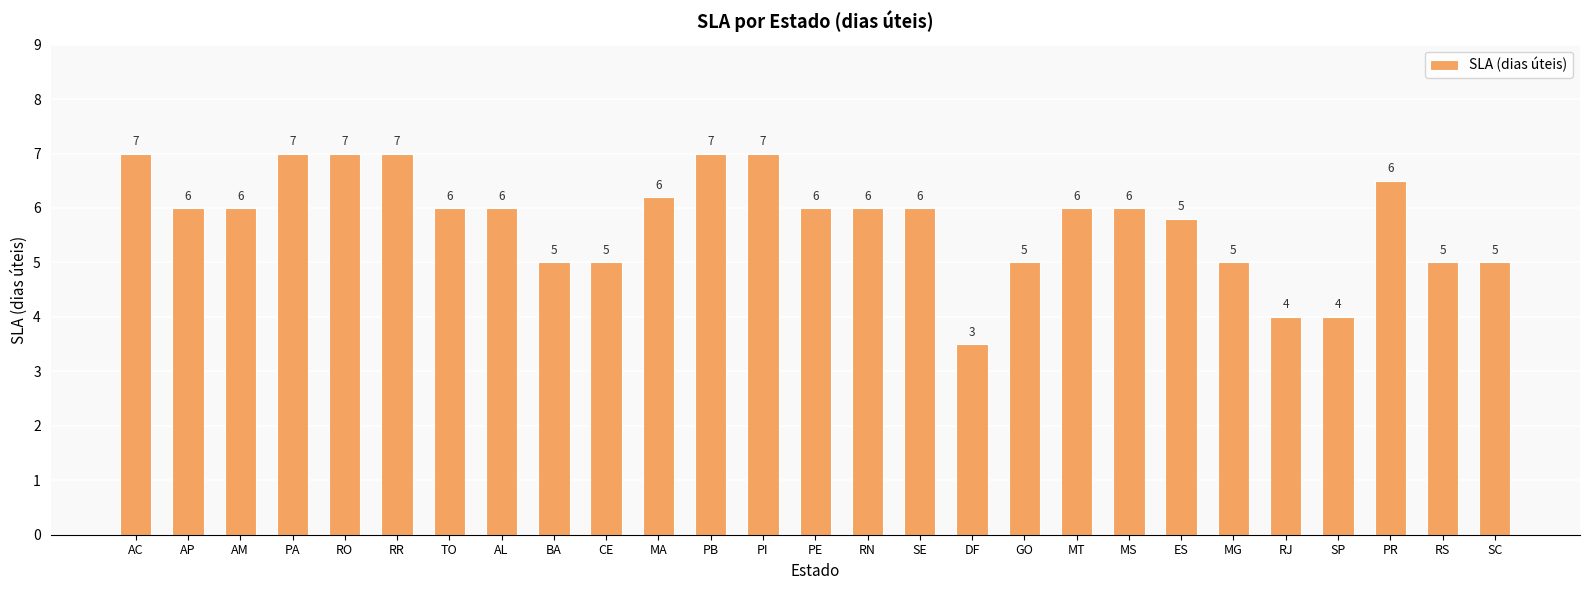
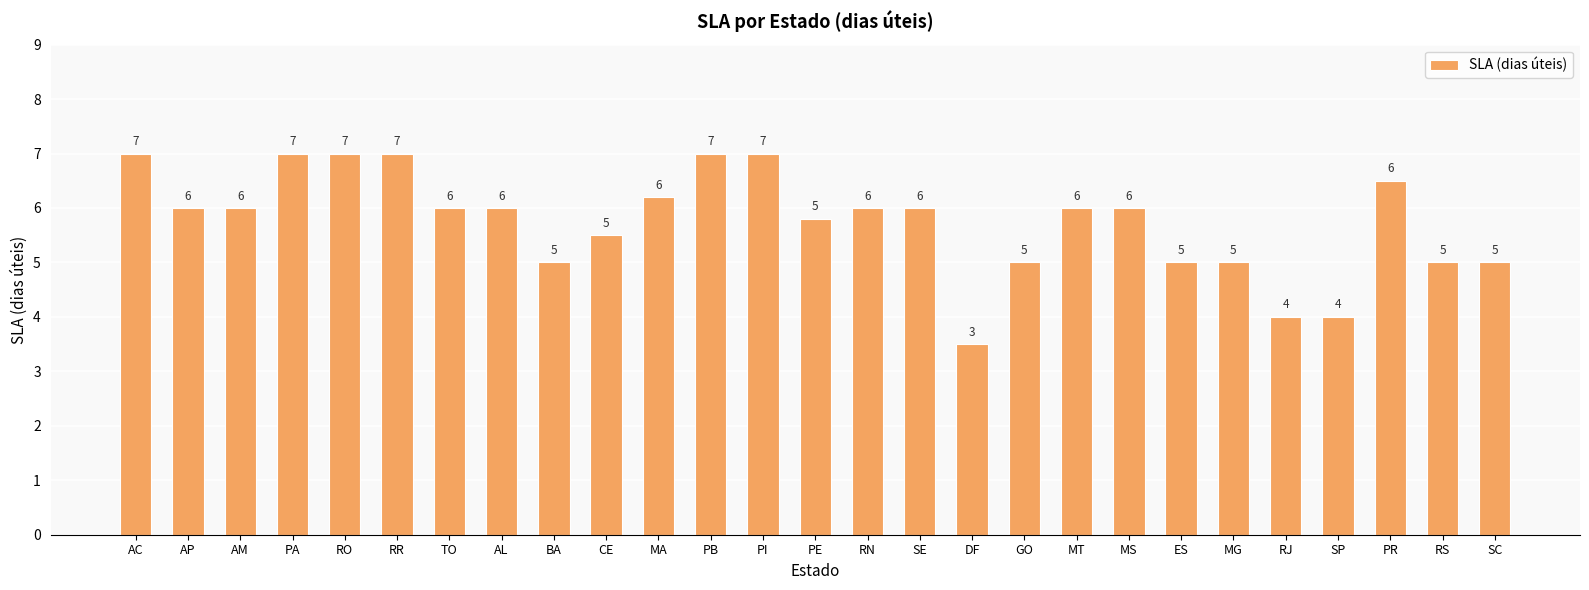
CE: 5.0 -> 5.5
PE: 6.0 -> 5.8
ES: 6 -> 5
